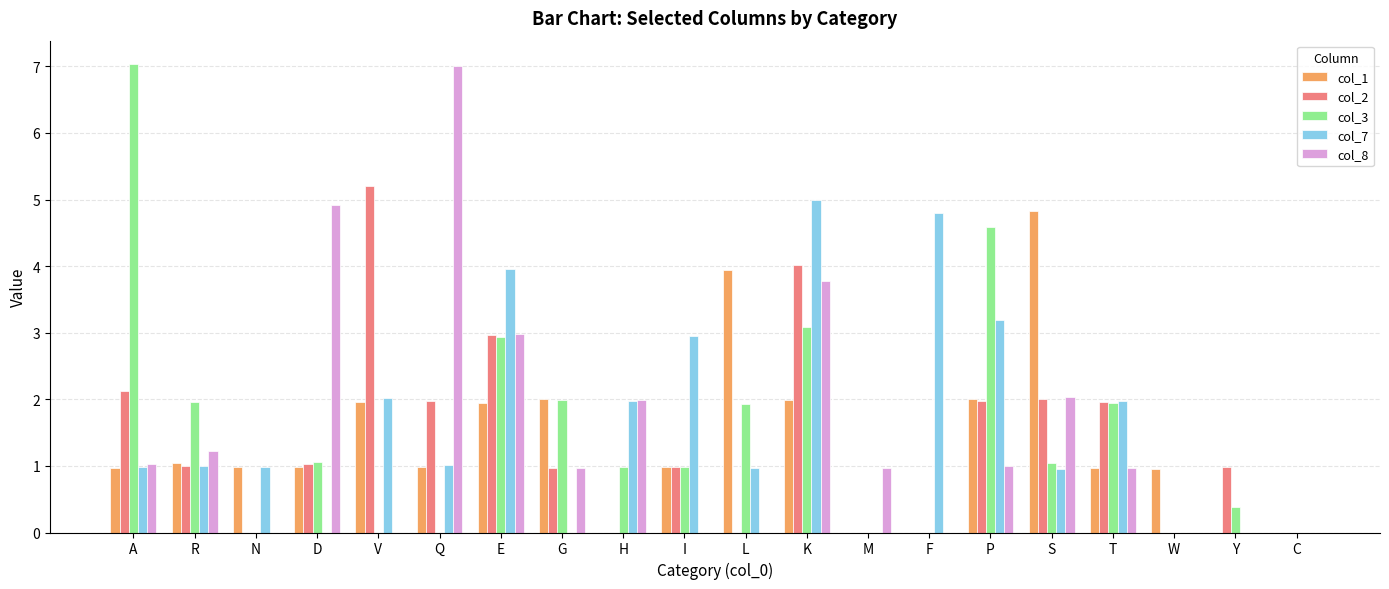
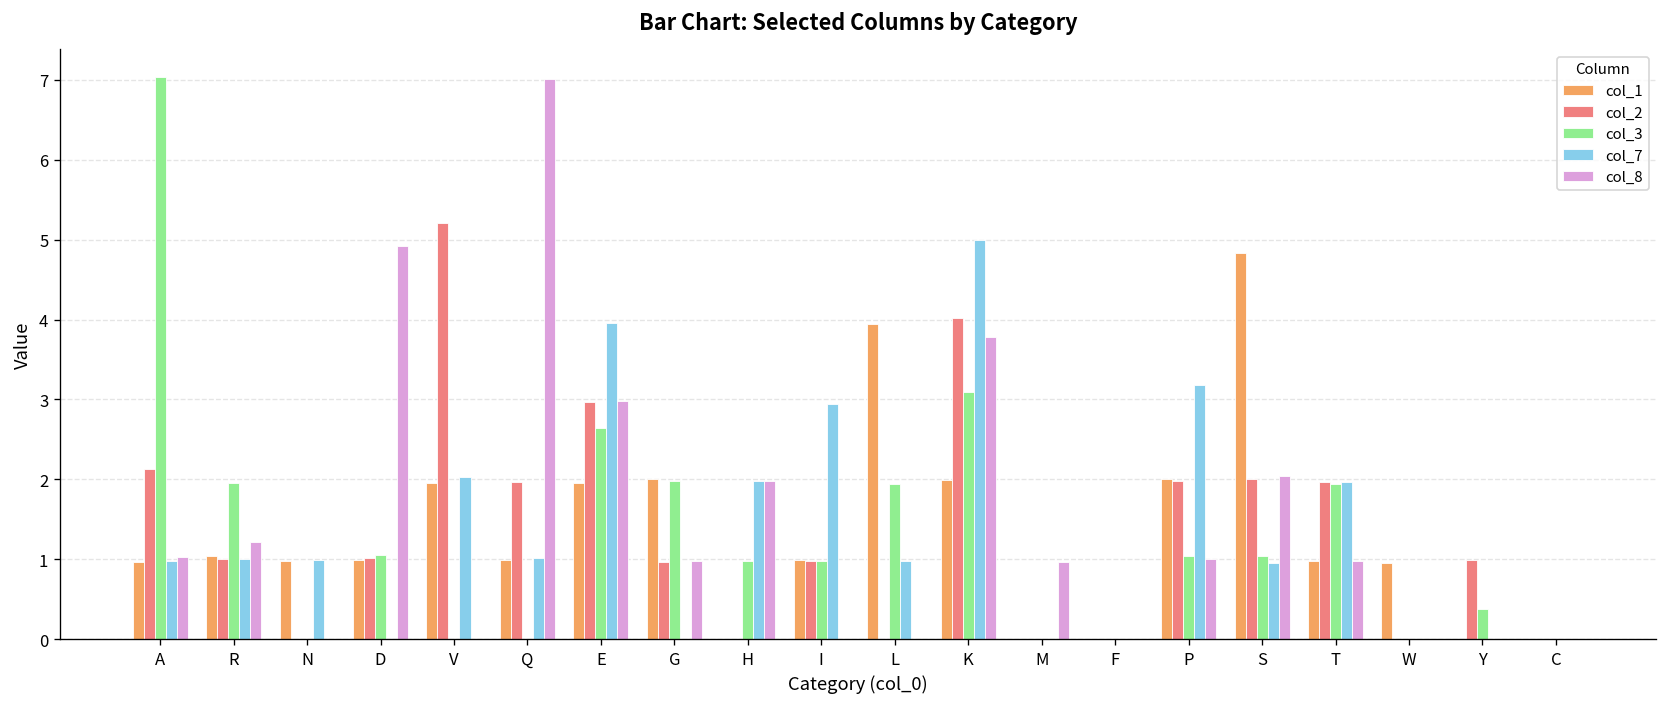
col_3, E: 2.9 -> 2.6
col_7, F: 4.8 -> 0.0
col_3, P: 4.6 -> 1.0
